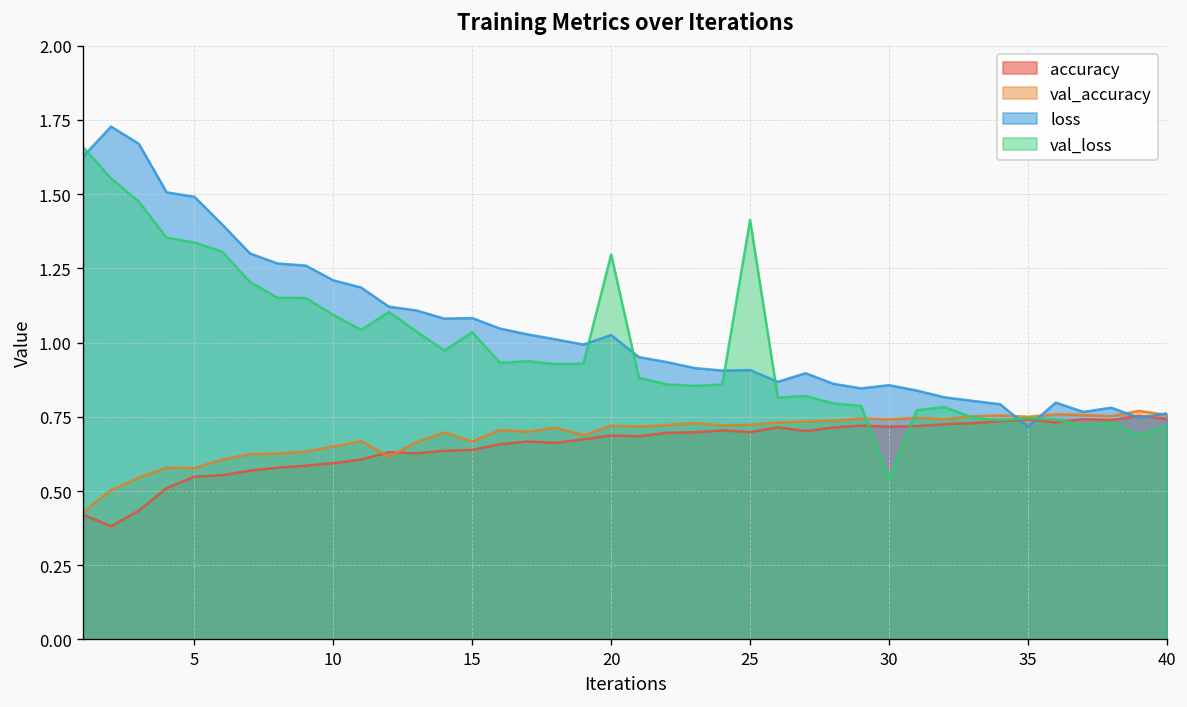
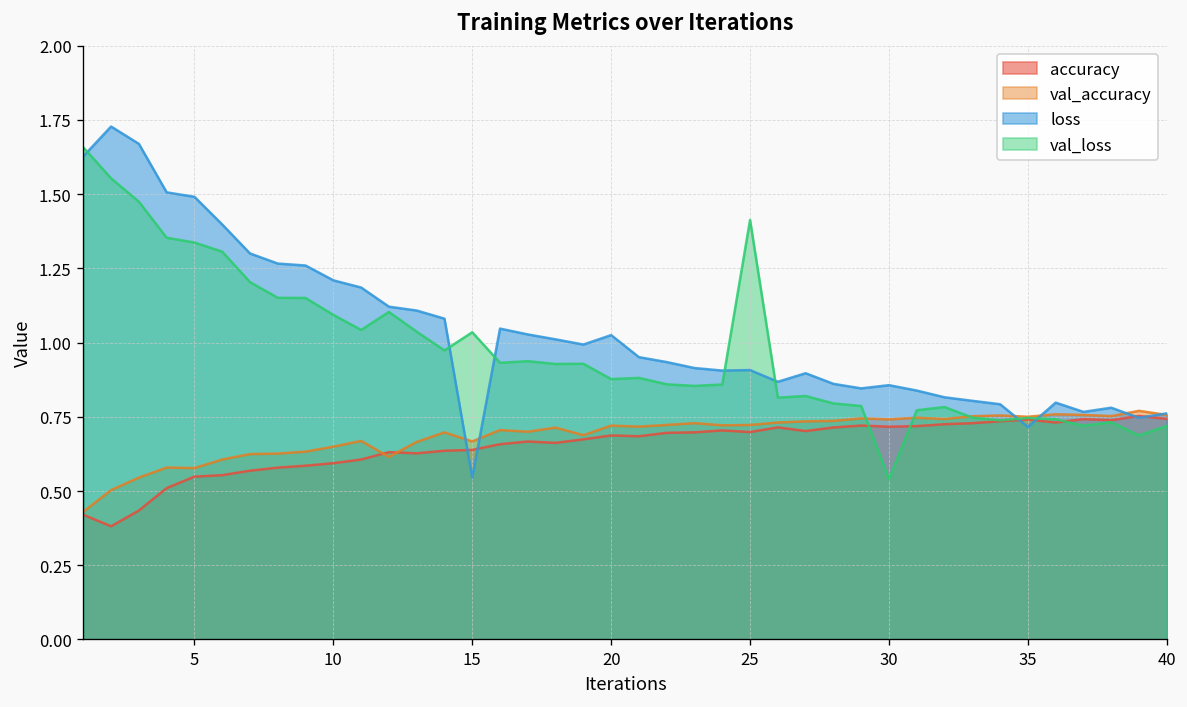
loss, 15: 1.08 -> 0.55
val_loss, 20: 1.30 -> 0.88
